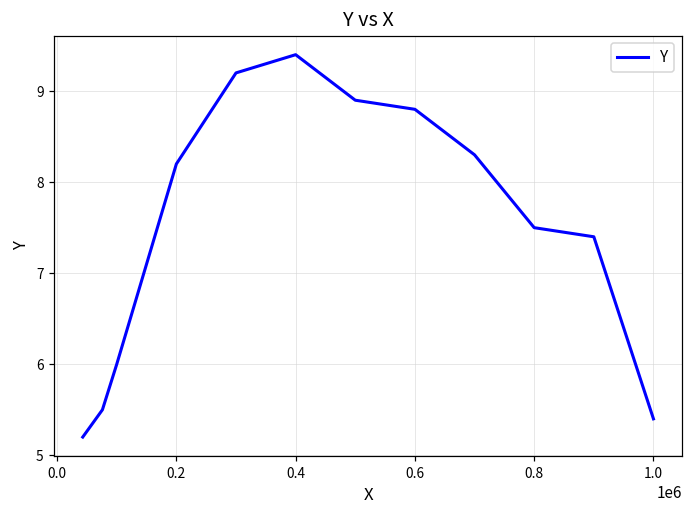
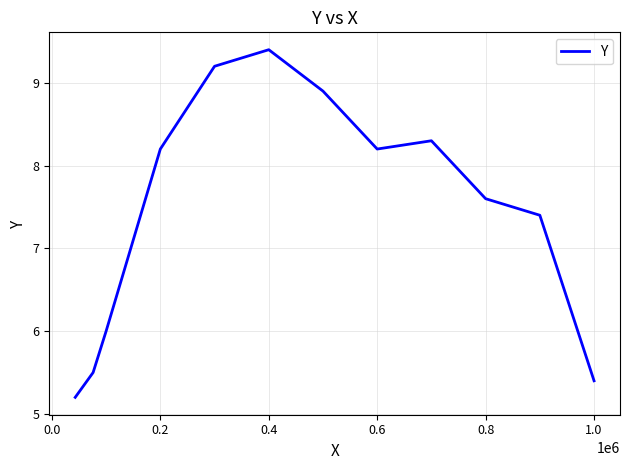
0.6: 8.8 -> 8.2
0.8: 7.5 -> 7.6
